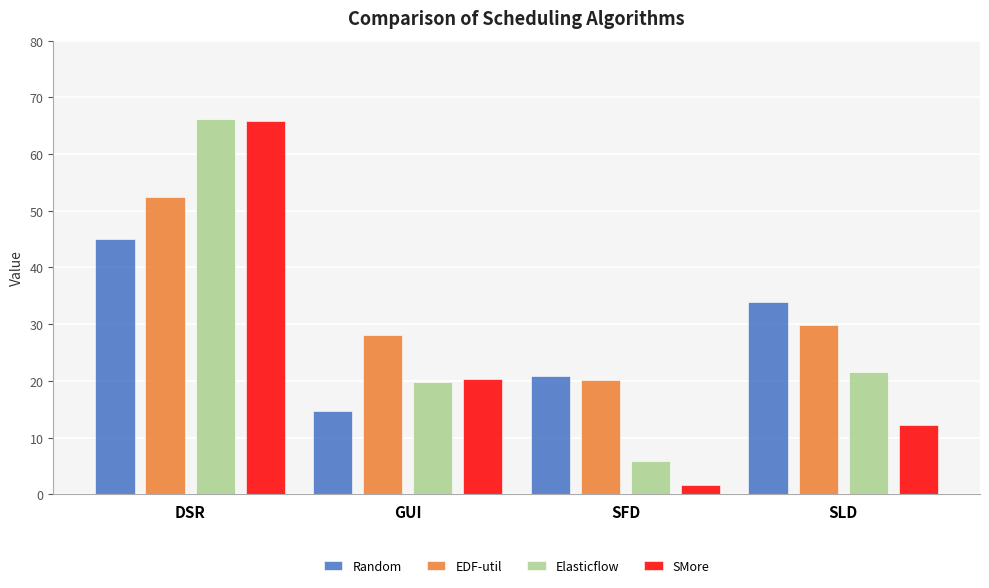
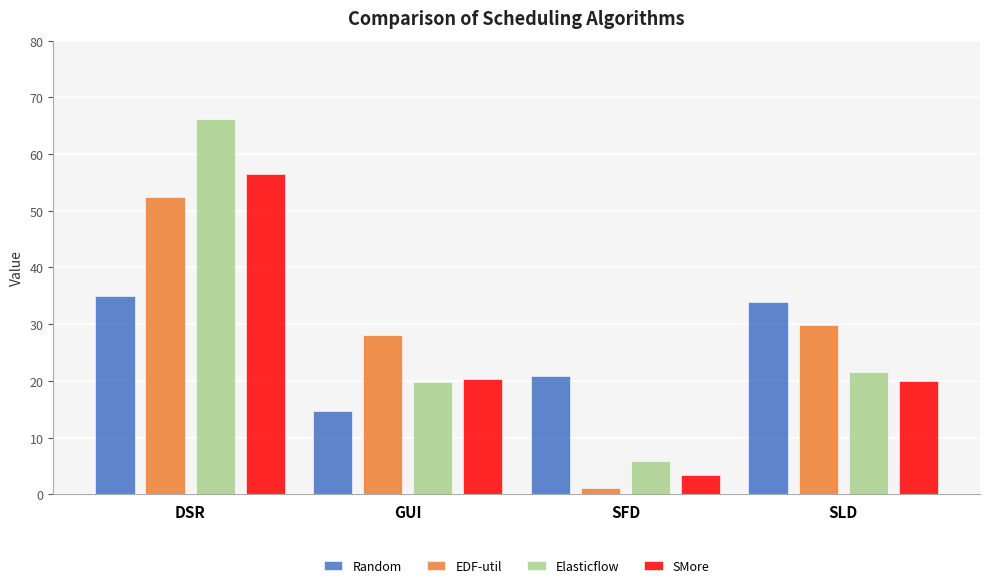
Random, DSR: 45 -> 35
SMore, DSR: 66 -> 56
EDF-util, SFD: 20 -> 1
SMore, SFD: 2 -> 3
SMore, SLD: 12 -> 20
